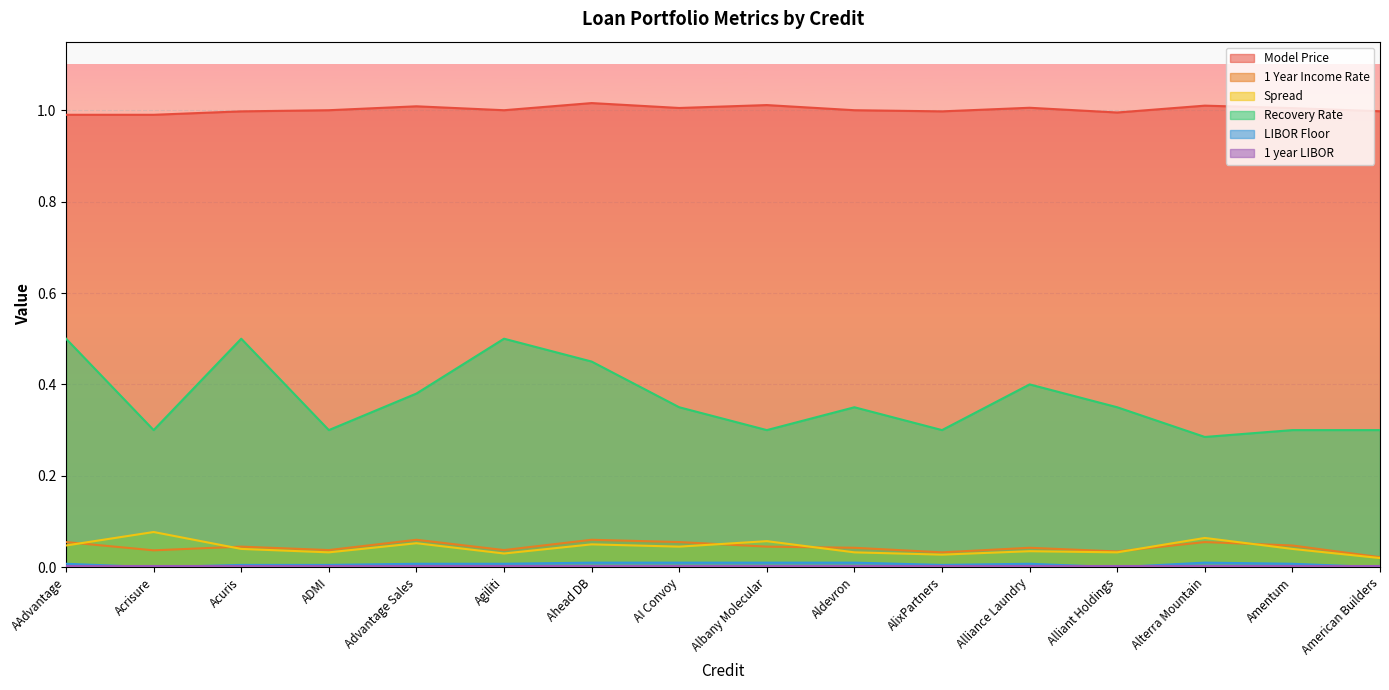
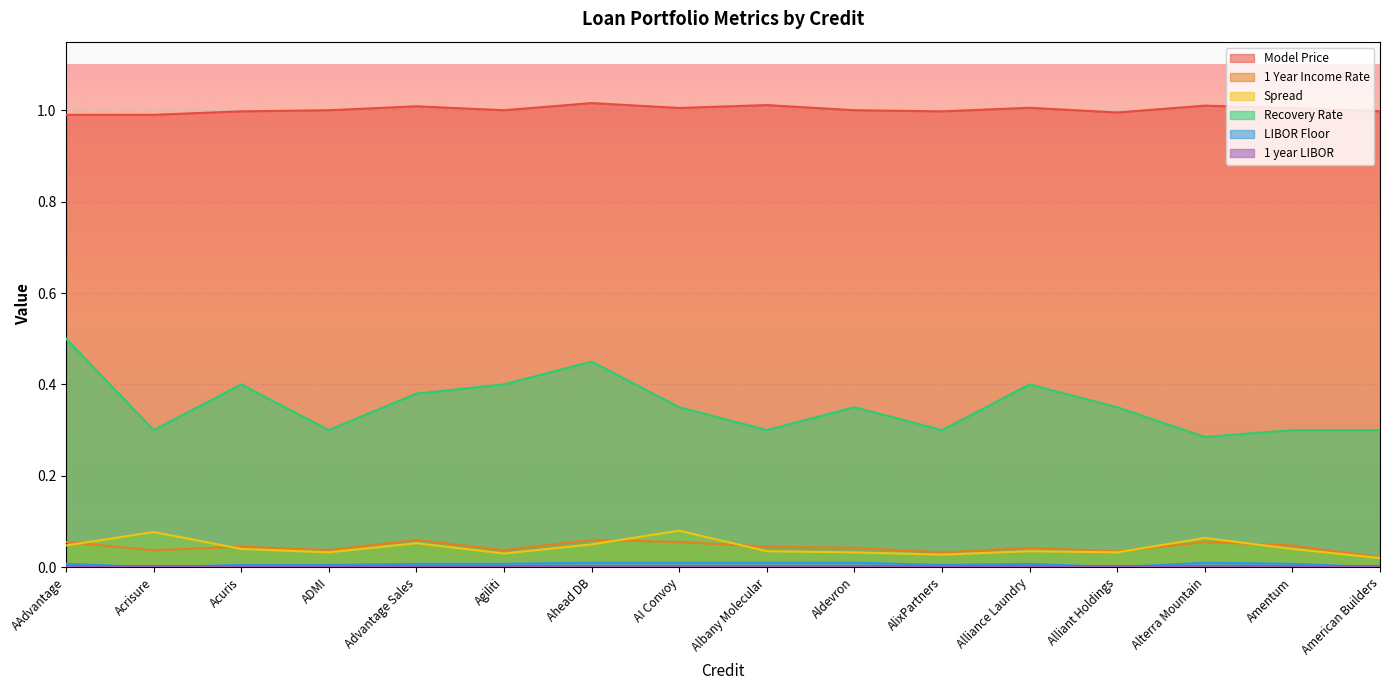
Recovery Rate, Acuris: 0.5 -> 0.4
Recovery Rate, Agiliti: 0.5 -> 0.4
Spread, AI Convoy: 0.05 -> 0.08
Spread, Albany Molecular: 0.06 -> 0.04
